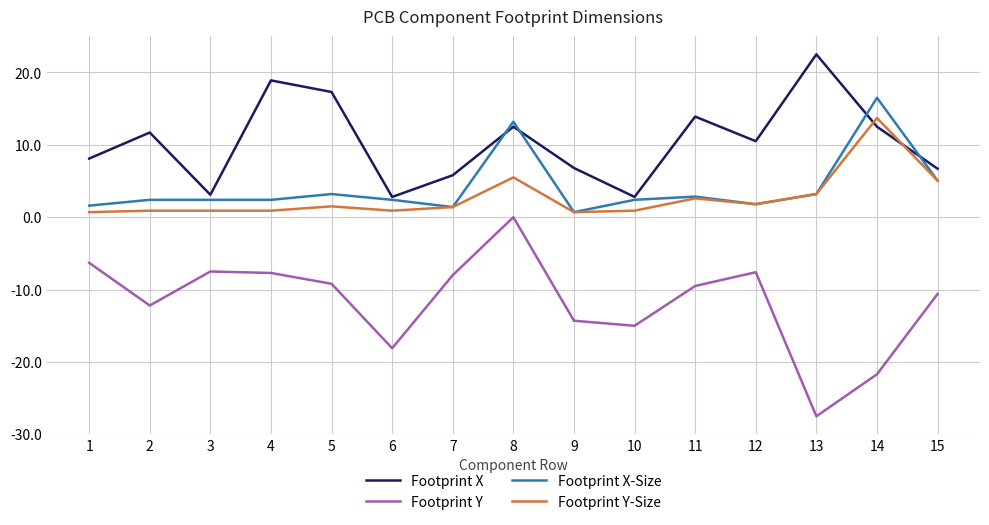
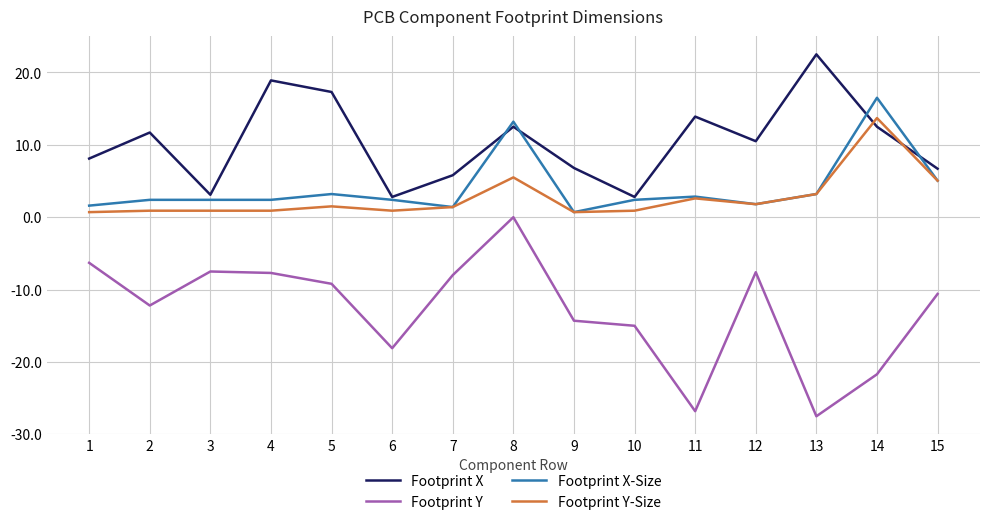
Footprint Y, 11: -10 -> -27
